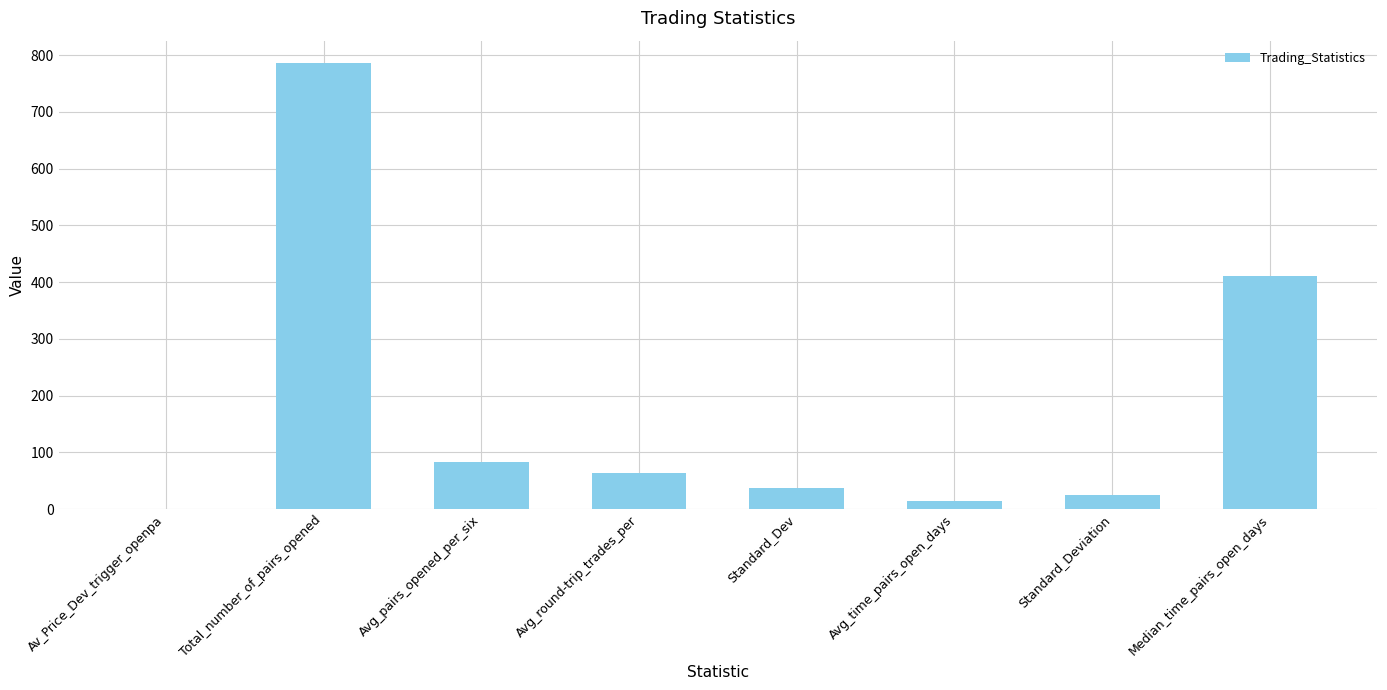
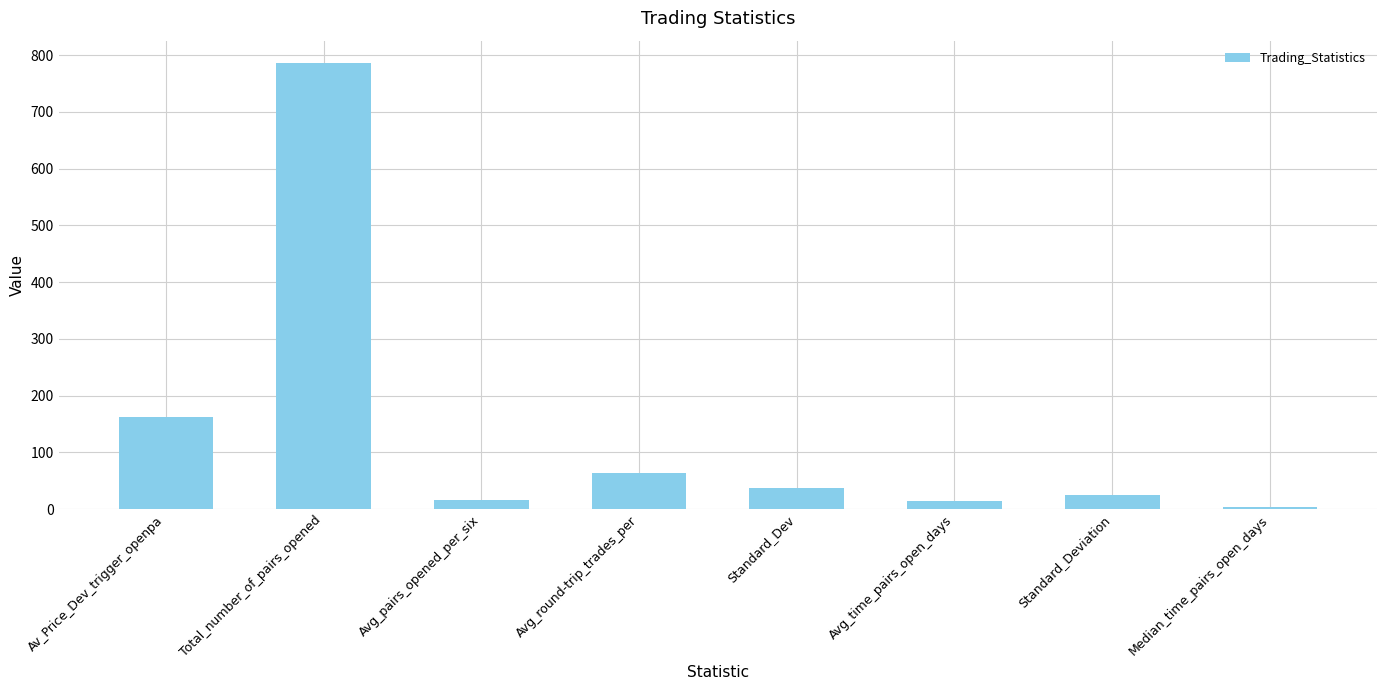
Av_Price_Dev_trigger_openpa: 0 -> 160
Avg_pairs_opened_per_six: 80 -> 20
Median_time_pairs_open_days: 410 -> 0
